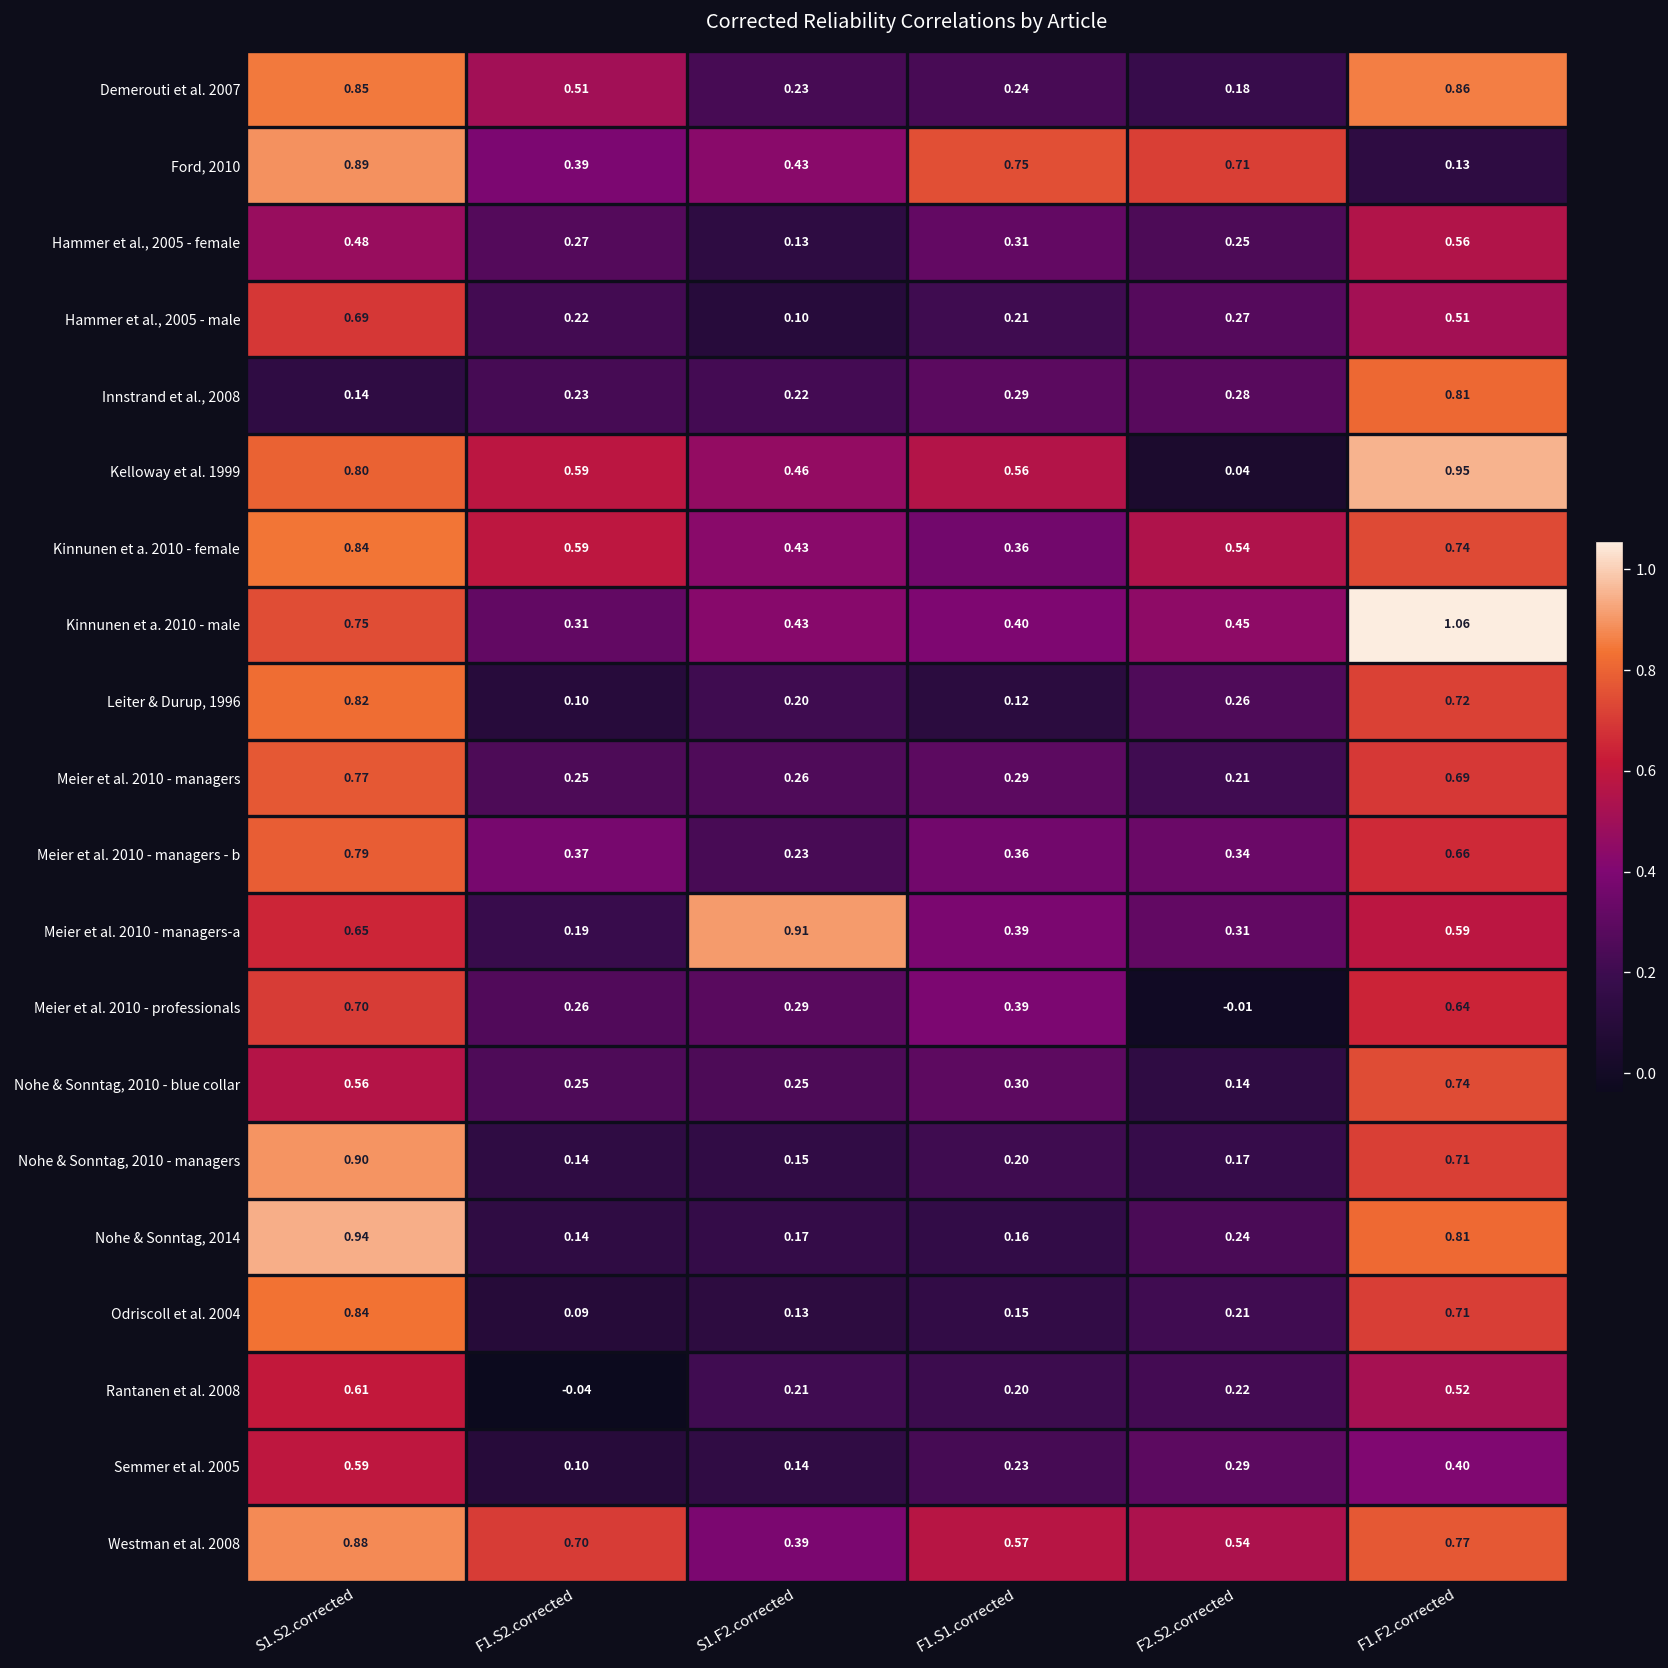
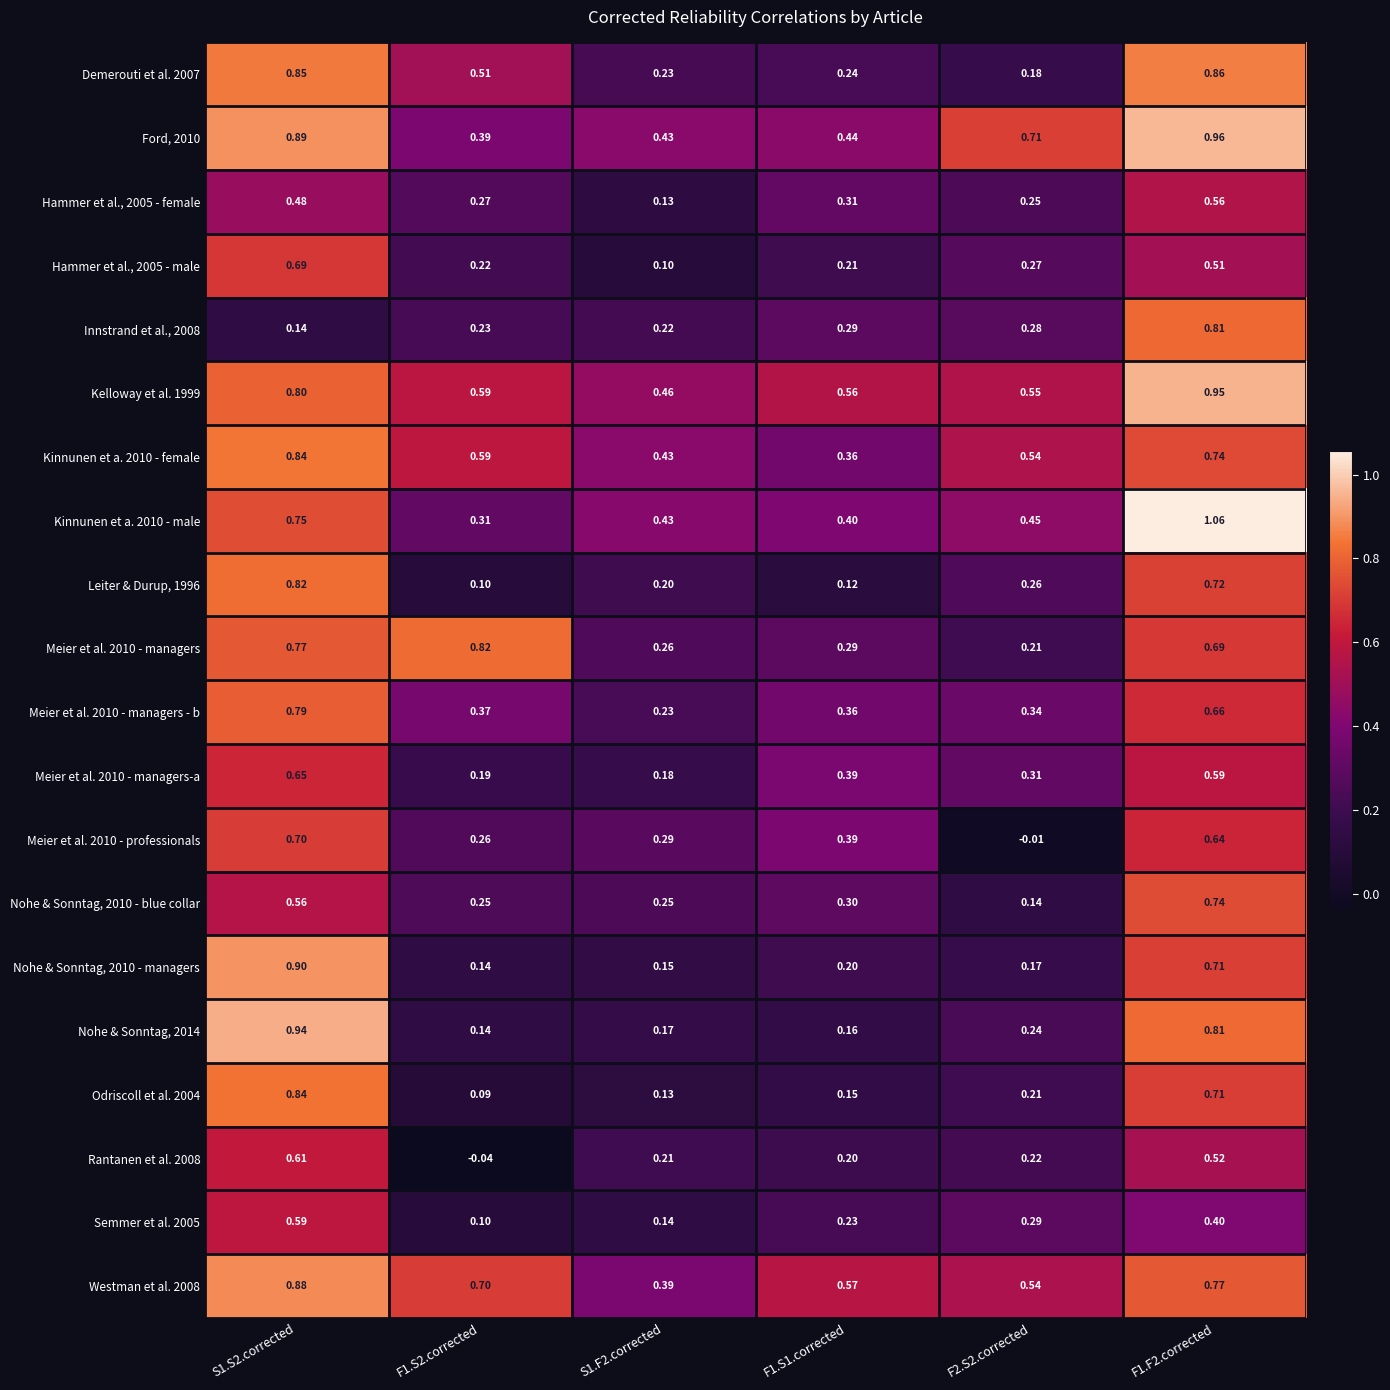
Ford, 2010, F1.S1.corrected: 0.75 -> 0.44
Ford, 2010, F1.F2.corrected: 0.13 -> 0.96
Kelloway et al. 1999, F2.S2.corrected: 0.04 -> 0.55
Meier et al. 2010 - managers, F1.S2.corrected: 0.25 -> 0.82
Meier et al. 2010 - managers-a, S1.F2.corrected: 0.91 -> 0.18
